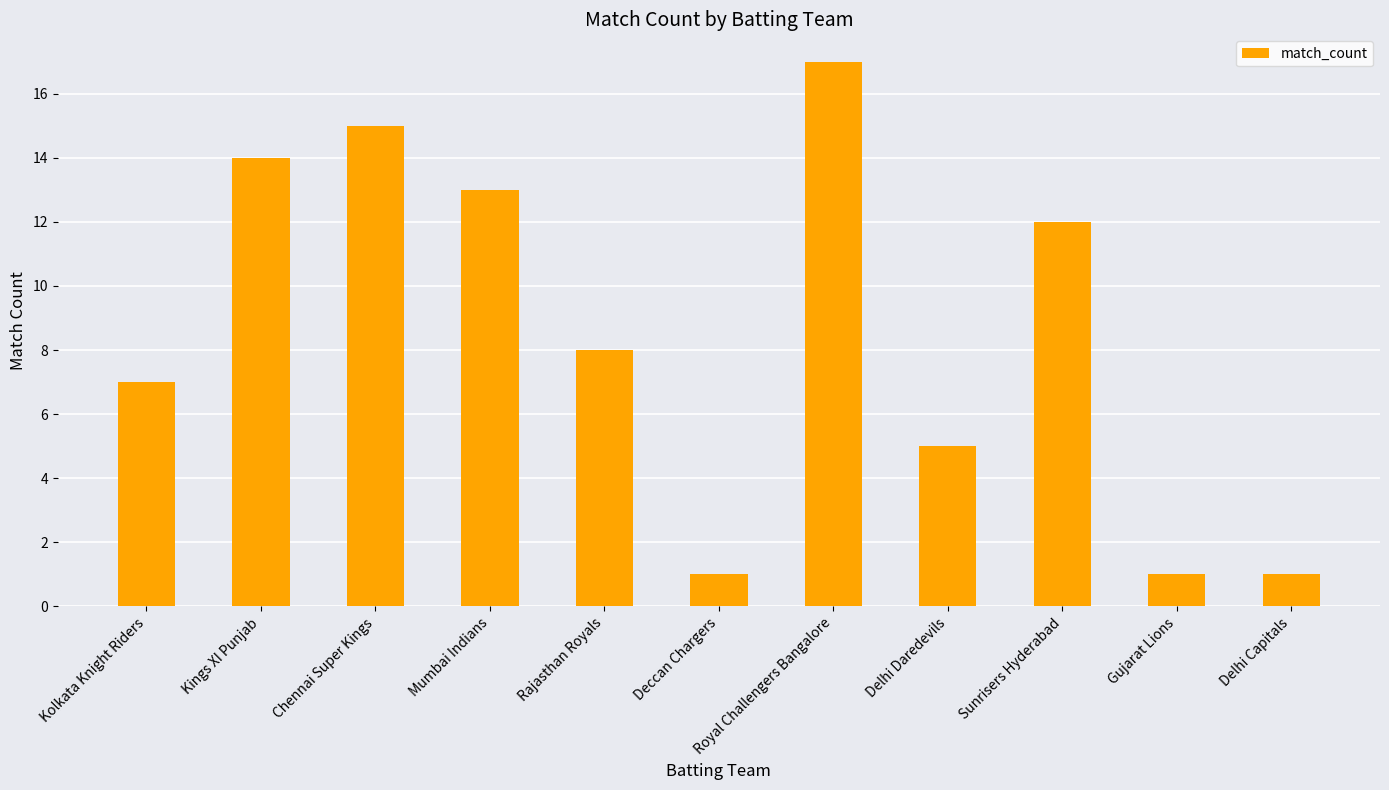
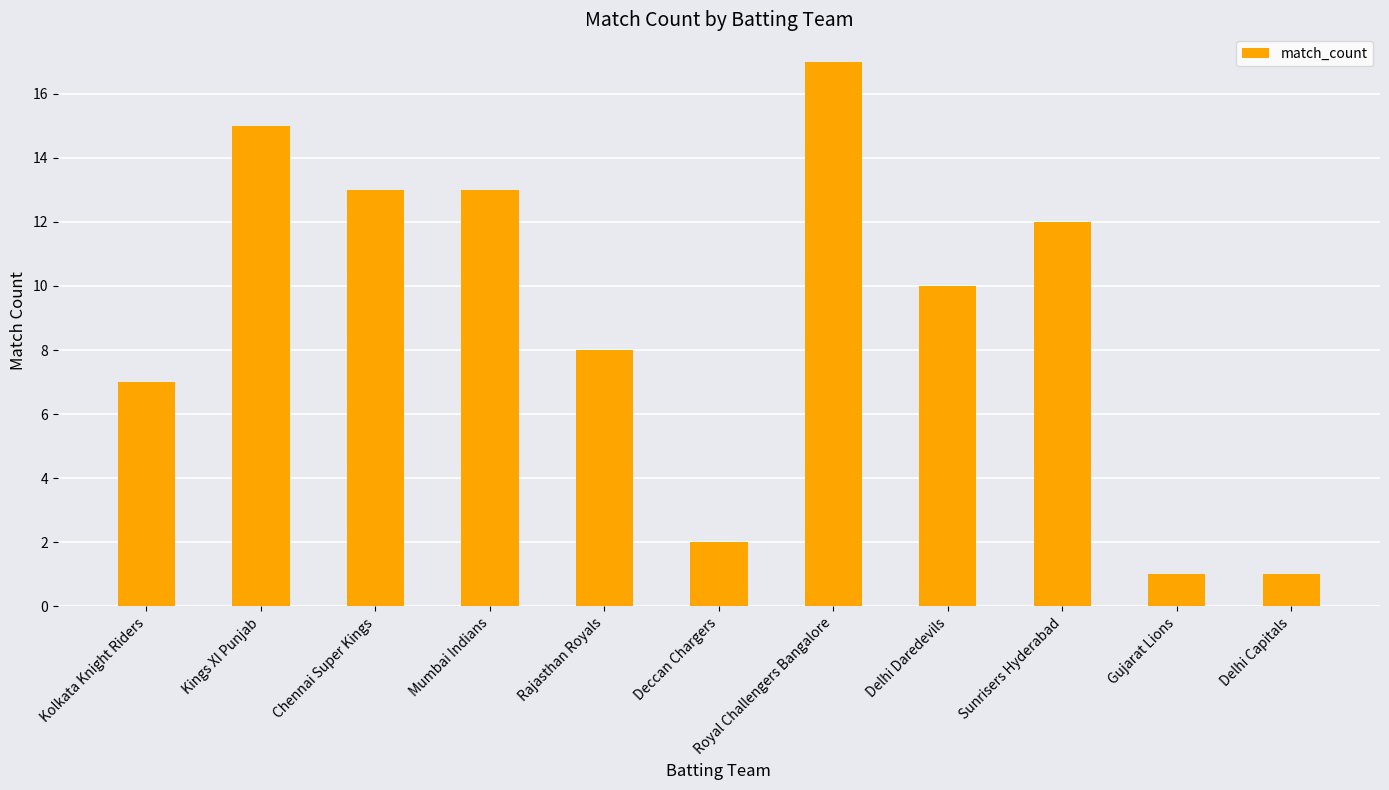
Kings XI Punjab: 14 -> 15
Chennai Super Kings: 15 -> 13
Deccan Chargers: 1 -> 2
Delhi Daredevils: 5 -> 10
